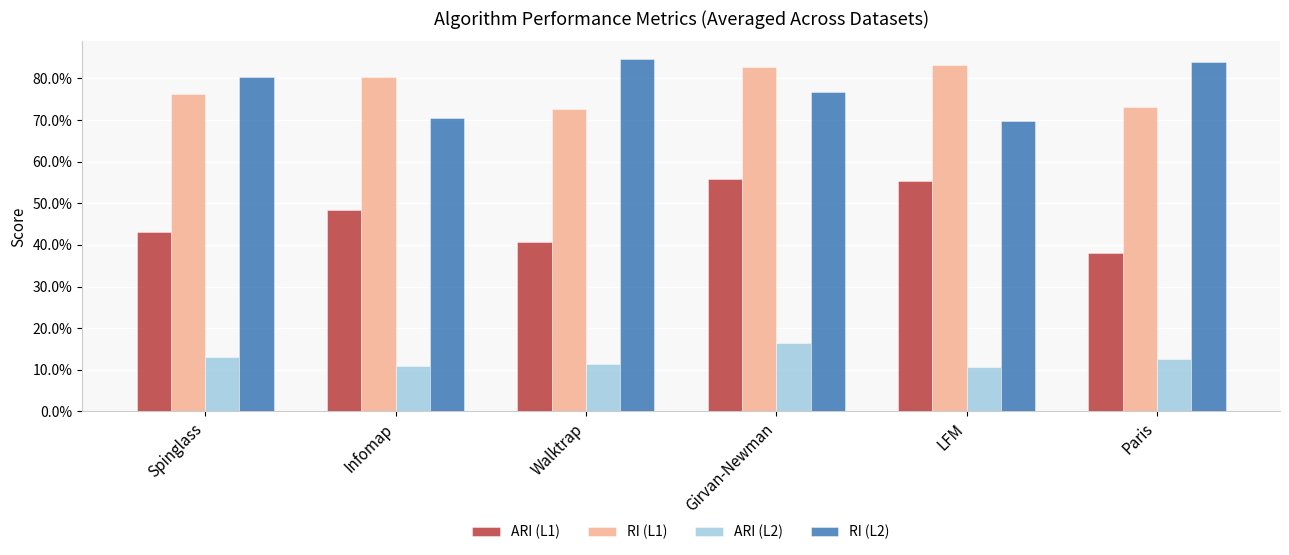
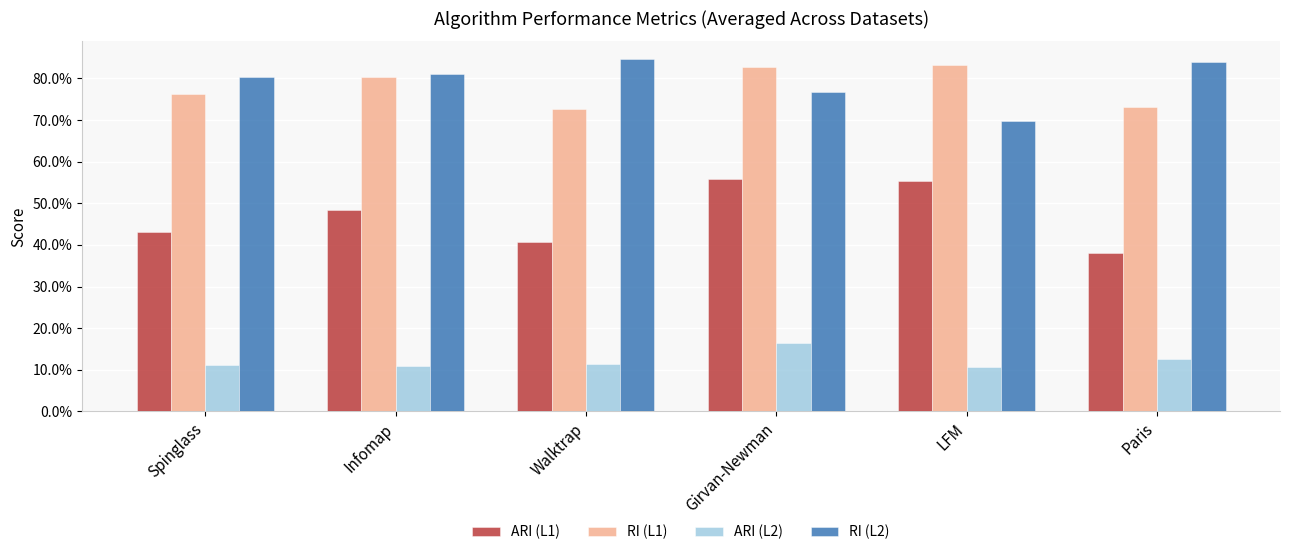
ARI (L2), Spinglass: 13% -> 11%
RI (L2), Infomap: 71% -> 81%
